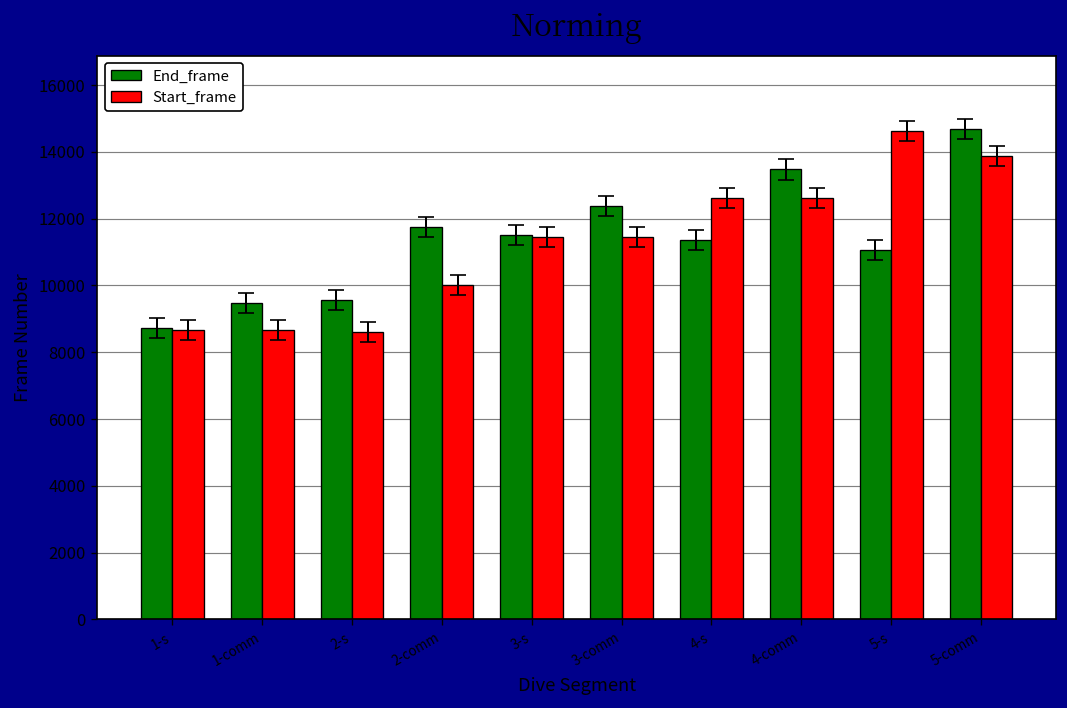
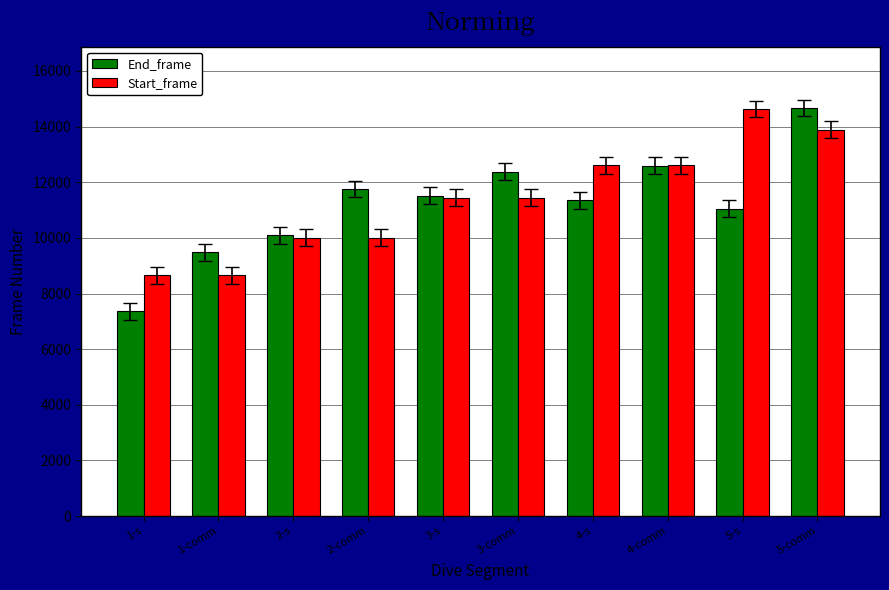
End_frame, 1-s: 8700 -> 7400
End_frame, 2-s: 9600 -> 10100
Start_frame, 2-s: 8600 -> 10000
End_frame, 4-comm: 13500 -> 12600
